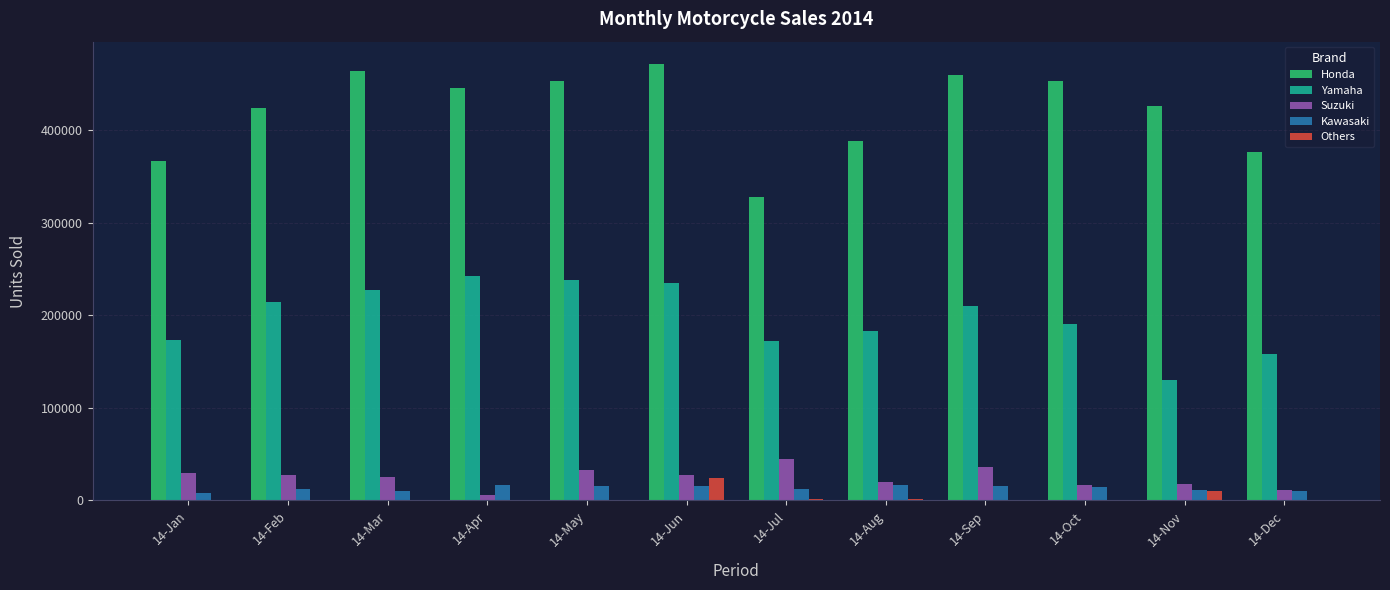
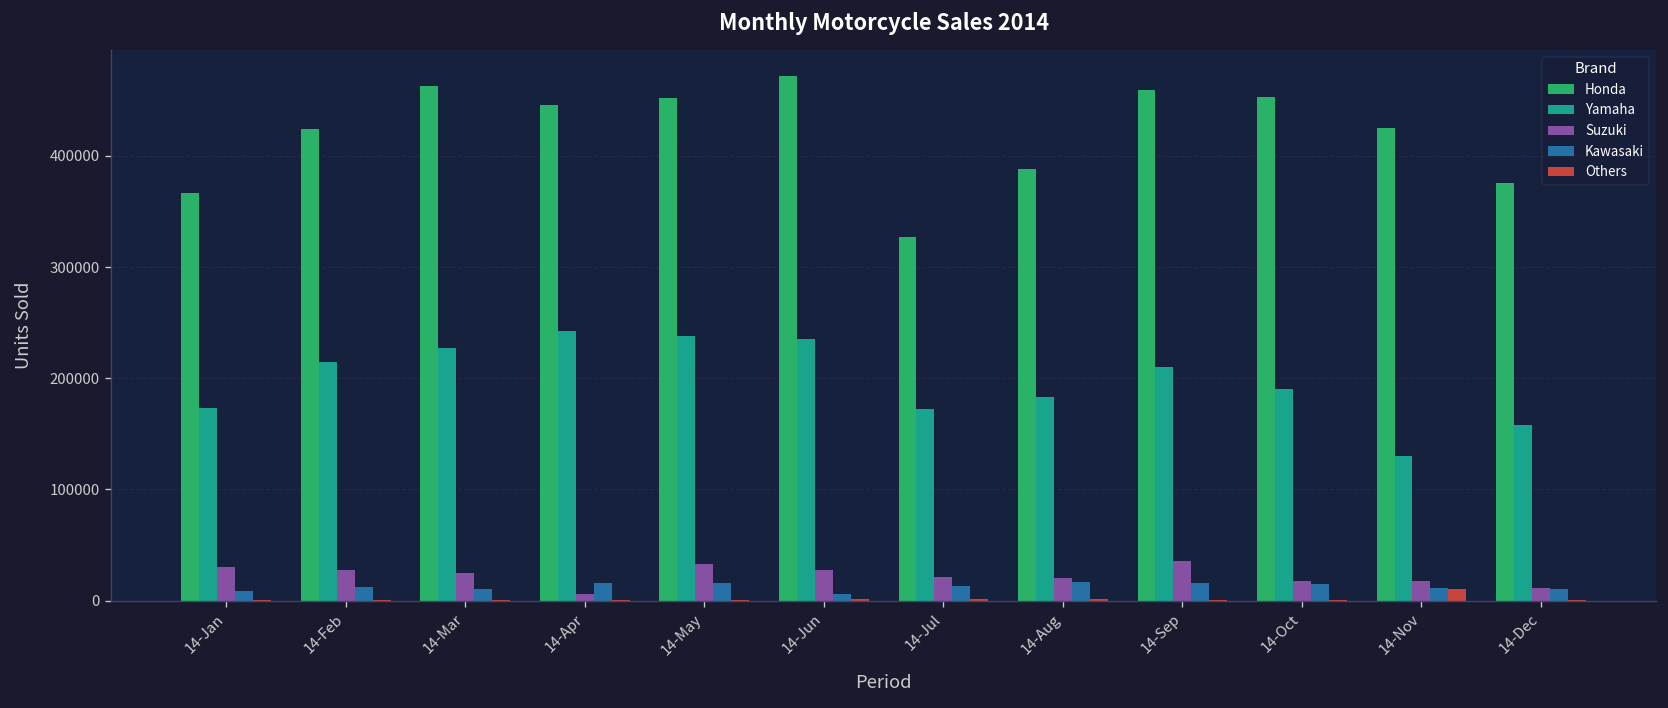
Kawasaki, 14-Jun: 20000 -> 10000
Others, 14-Jun: 20000 -> 0
Suzuki, 14-Jul: 50000 -> 20000
